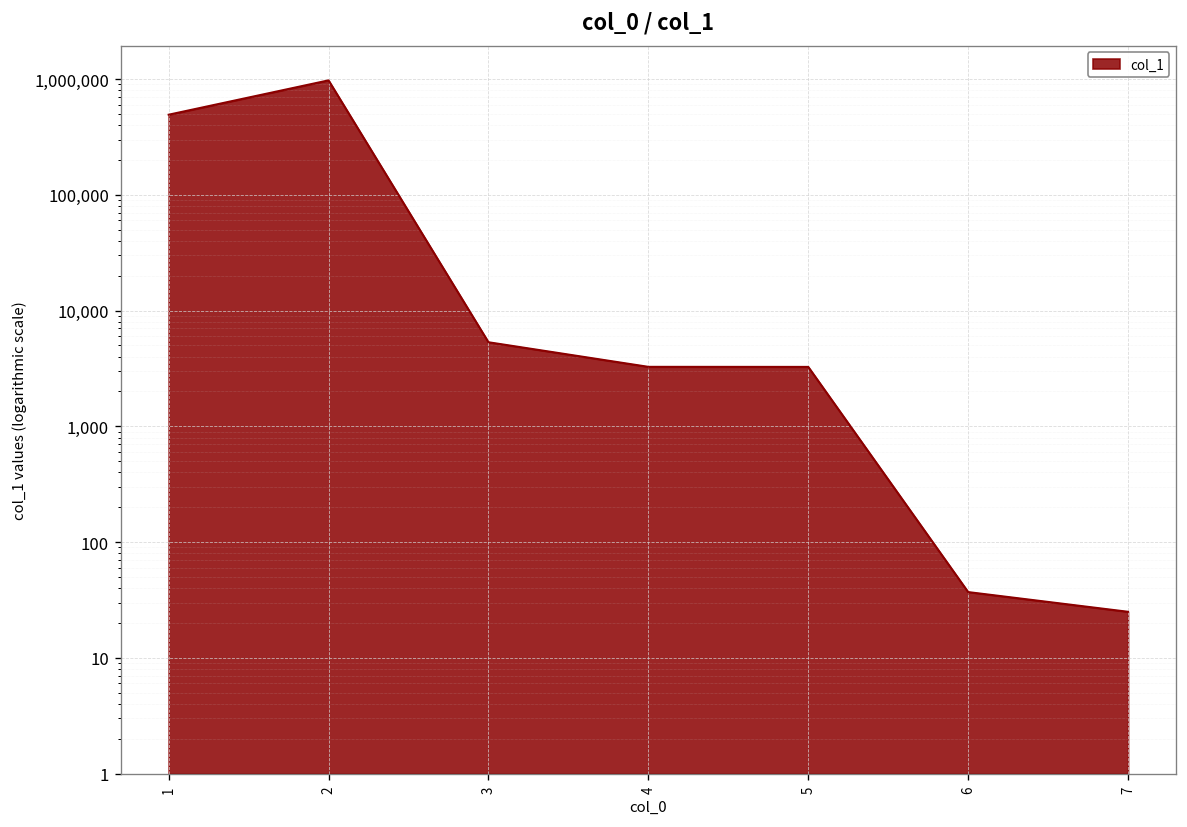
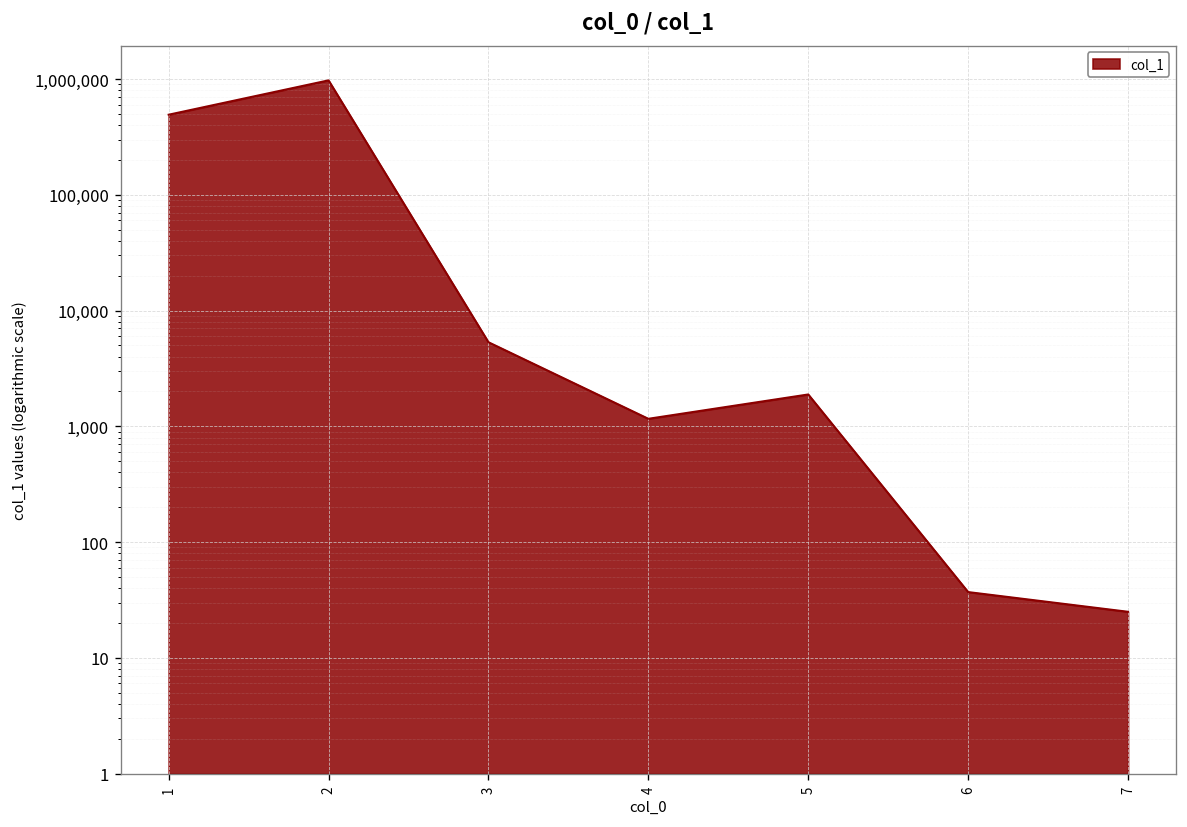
4: 3,300 -> 1,200
5: 3,300 -> 1,900
